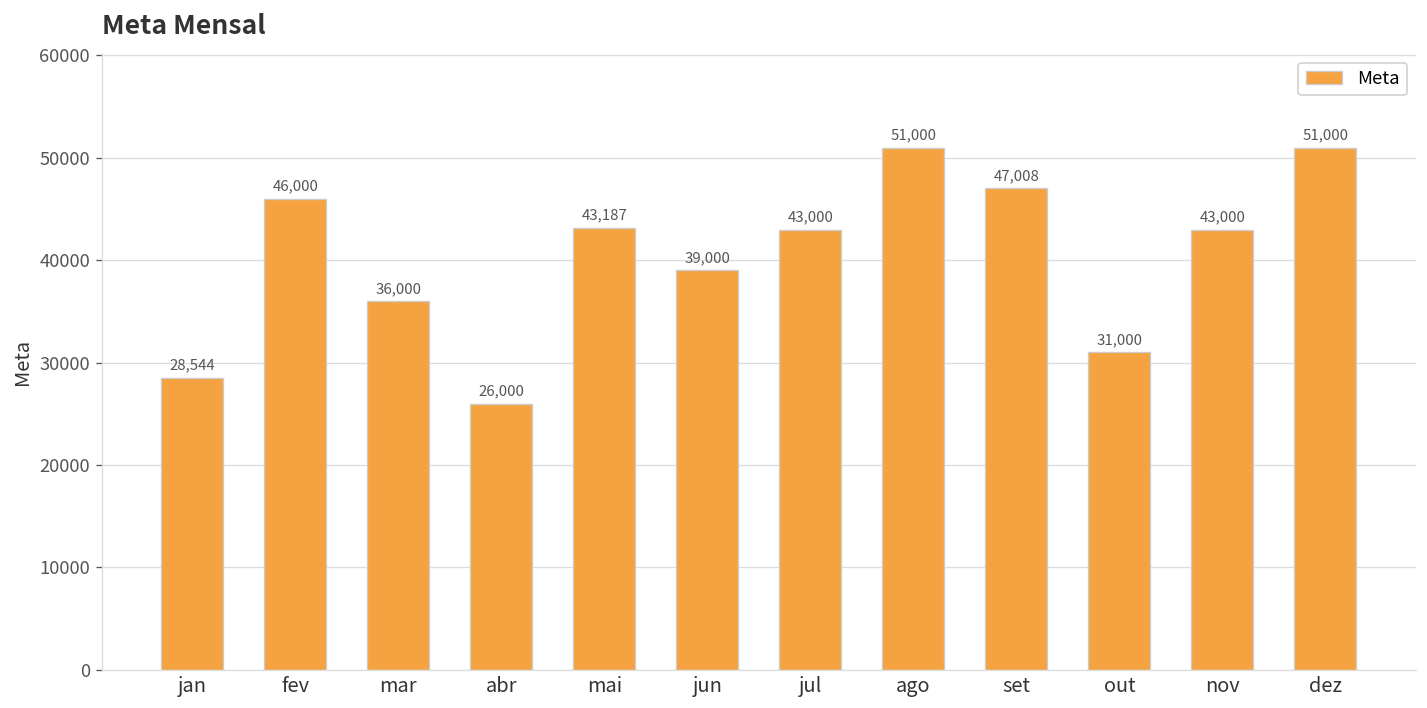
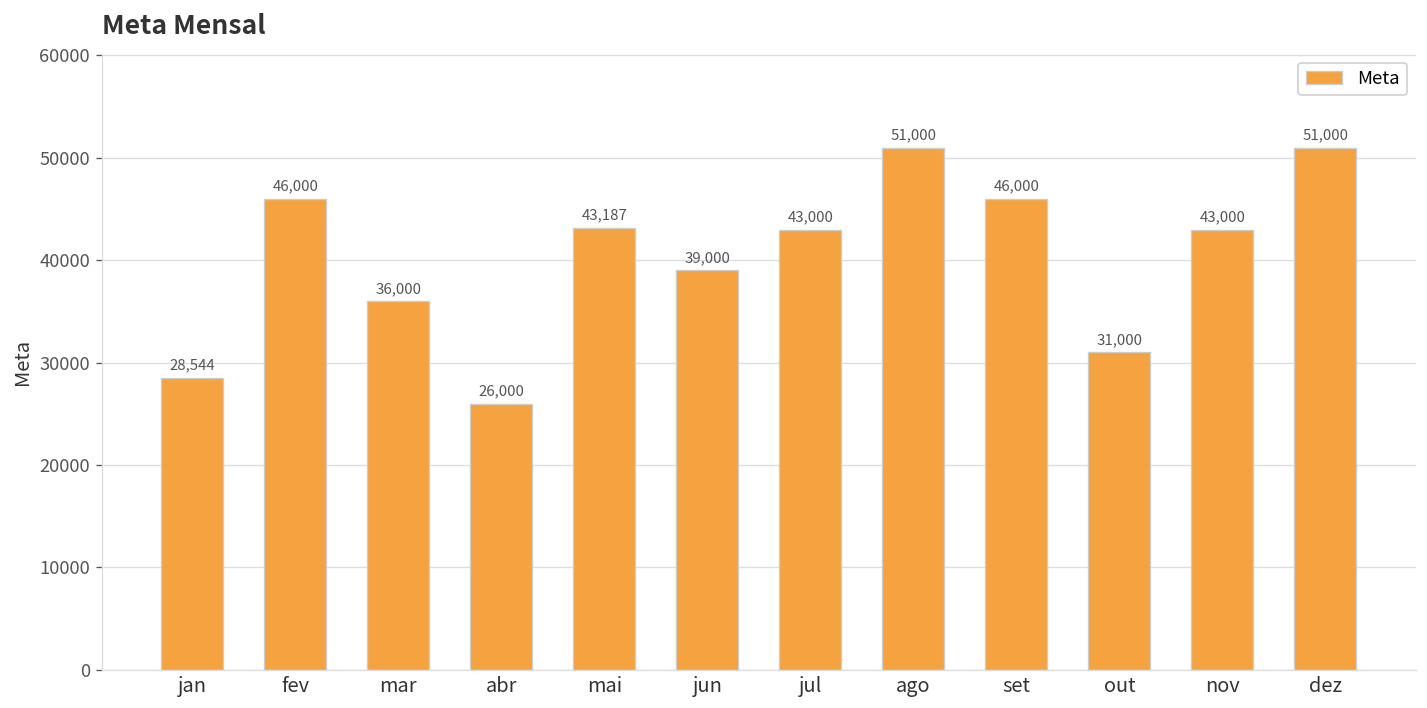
set: 47,008 -> 46,000
